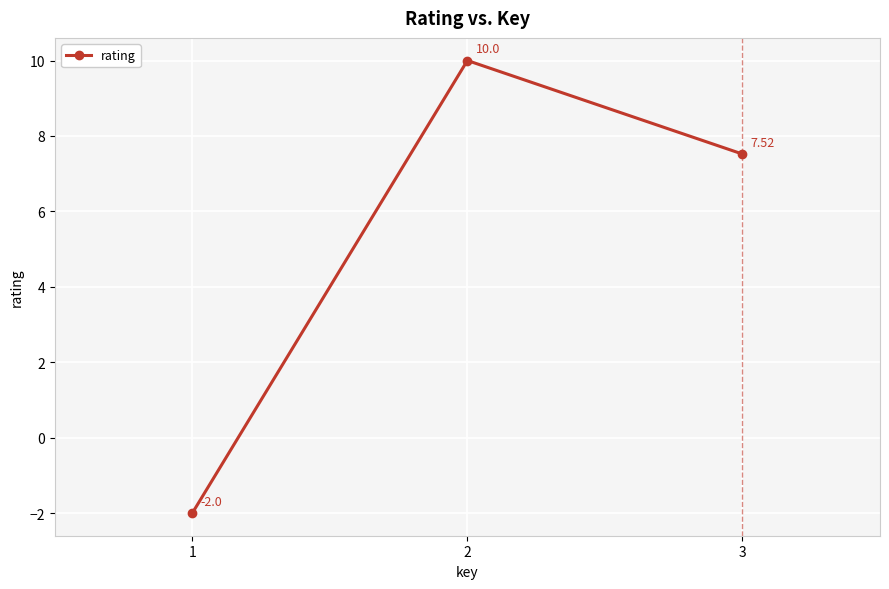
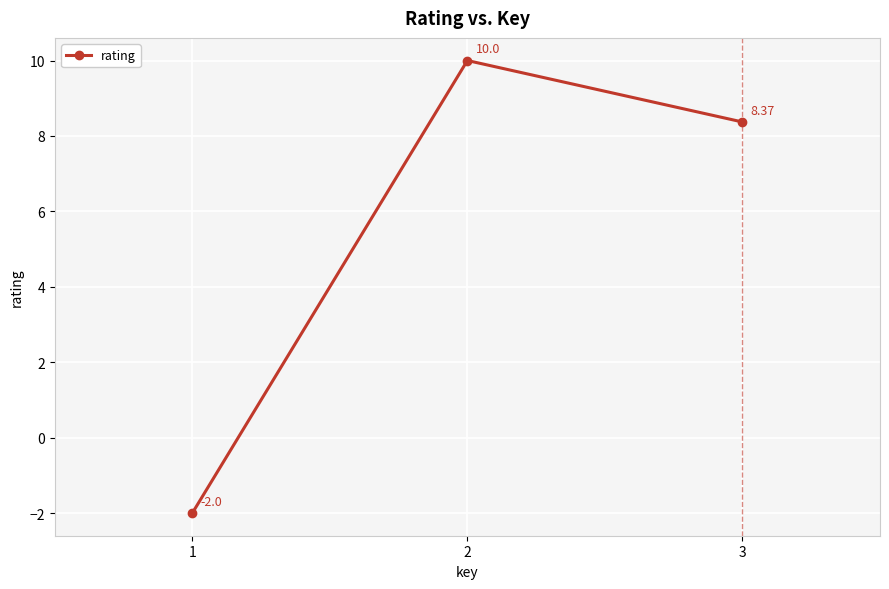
3: 7.52 -> 8.37
